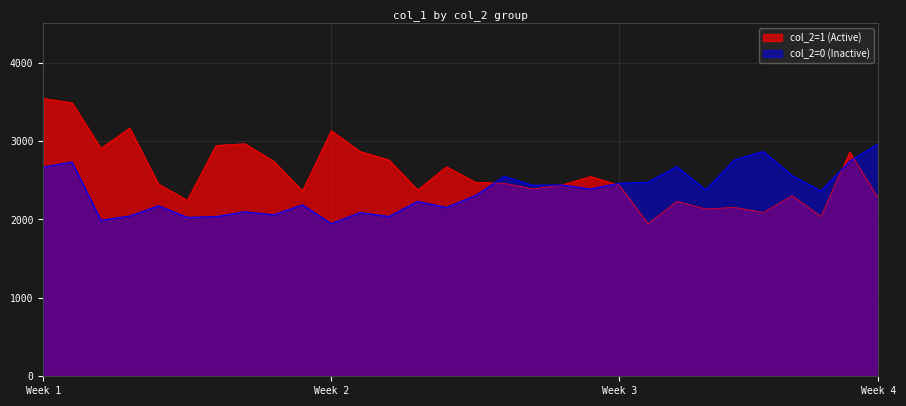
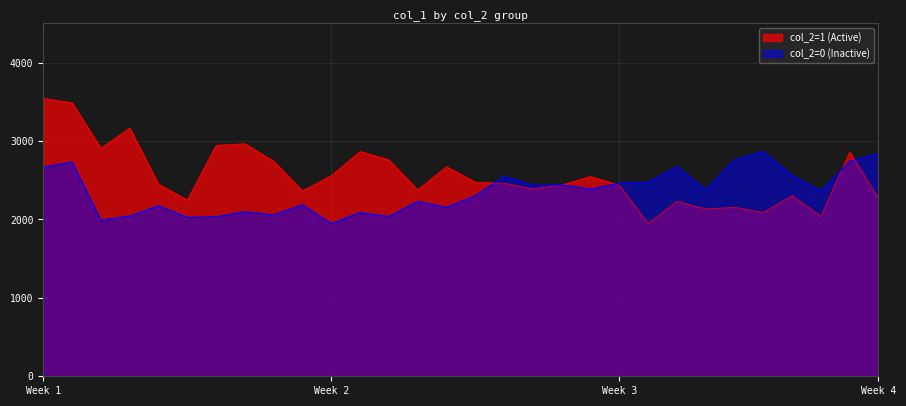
col_2=1 (Active), Week 2: 3100 -> 2600
col_2=0 (Inactive), Week 4: 3000 -> 2800
